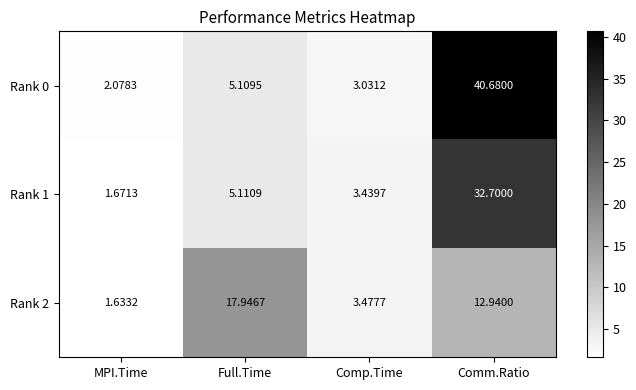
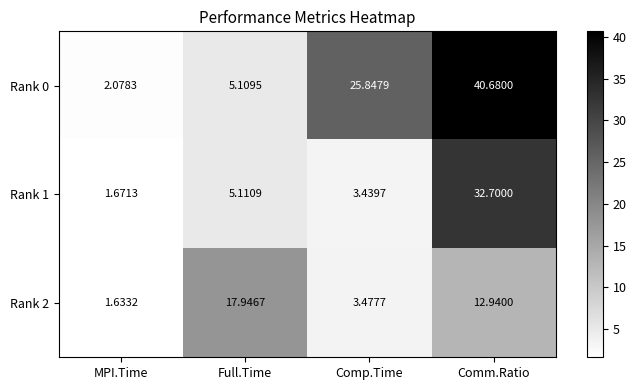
Rank 0, Comp.Time: 3.0312 -> 25.8479
